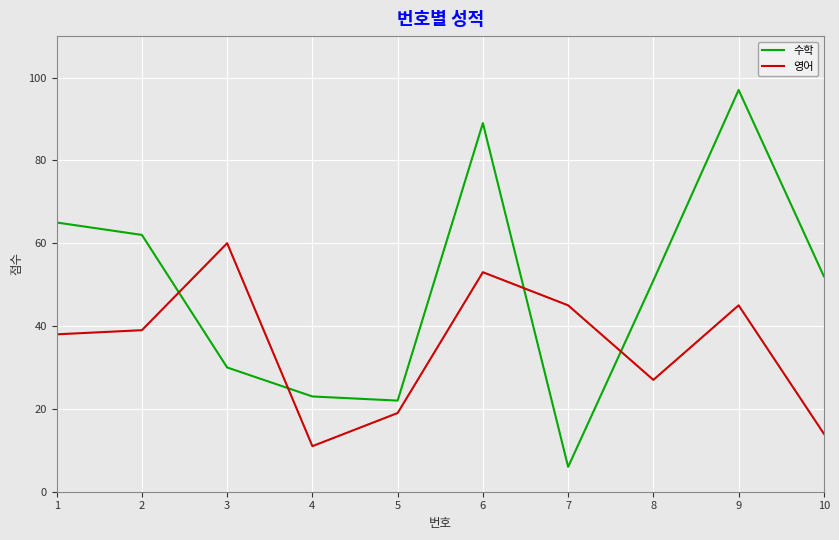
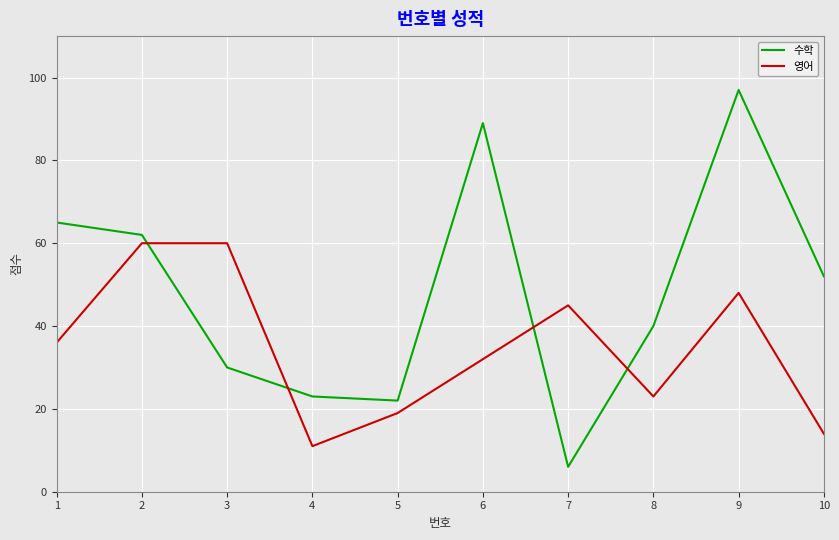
영어, 1: 38 -> 36
영어, 2: 39 -> 60
영어, 6: 53 -> 32
수학, 8: 51 -> 40
영어, 8: 27 -> 23
영어, 9: 45 -> 48
